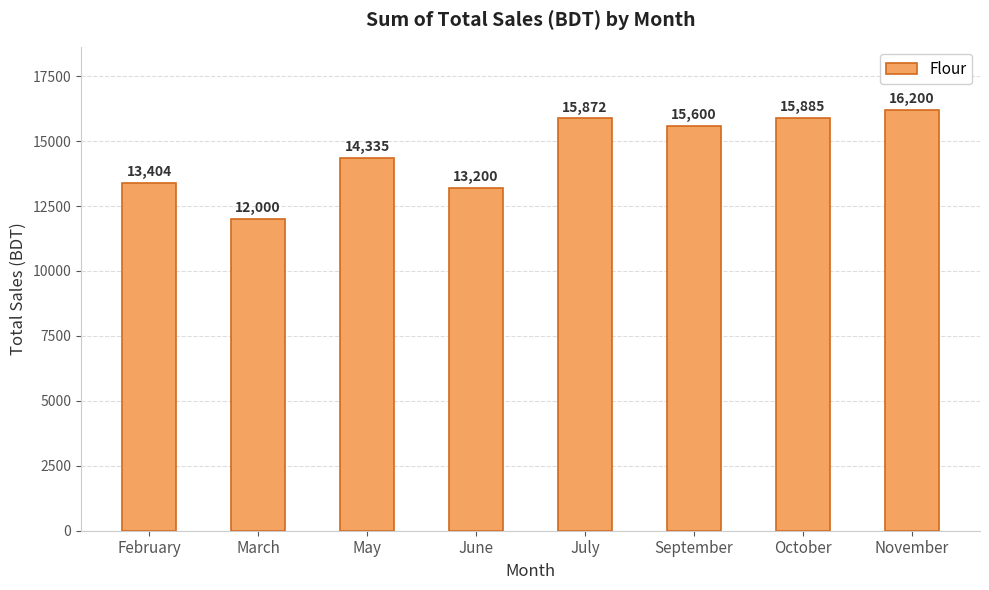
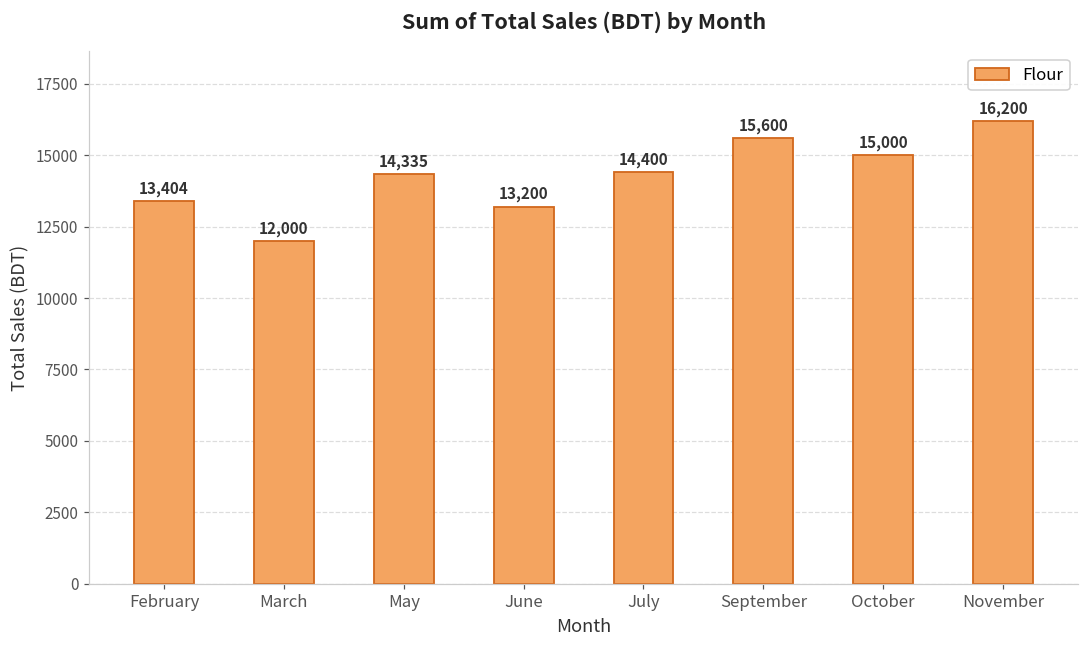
July: 15,872 -> 14,400
October: 15,885 -> 15,000
